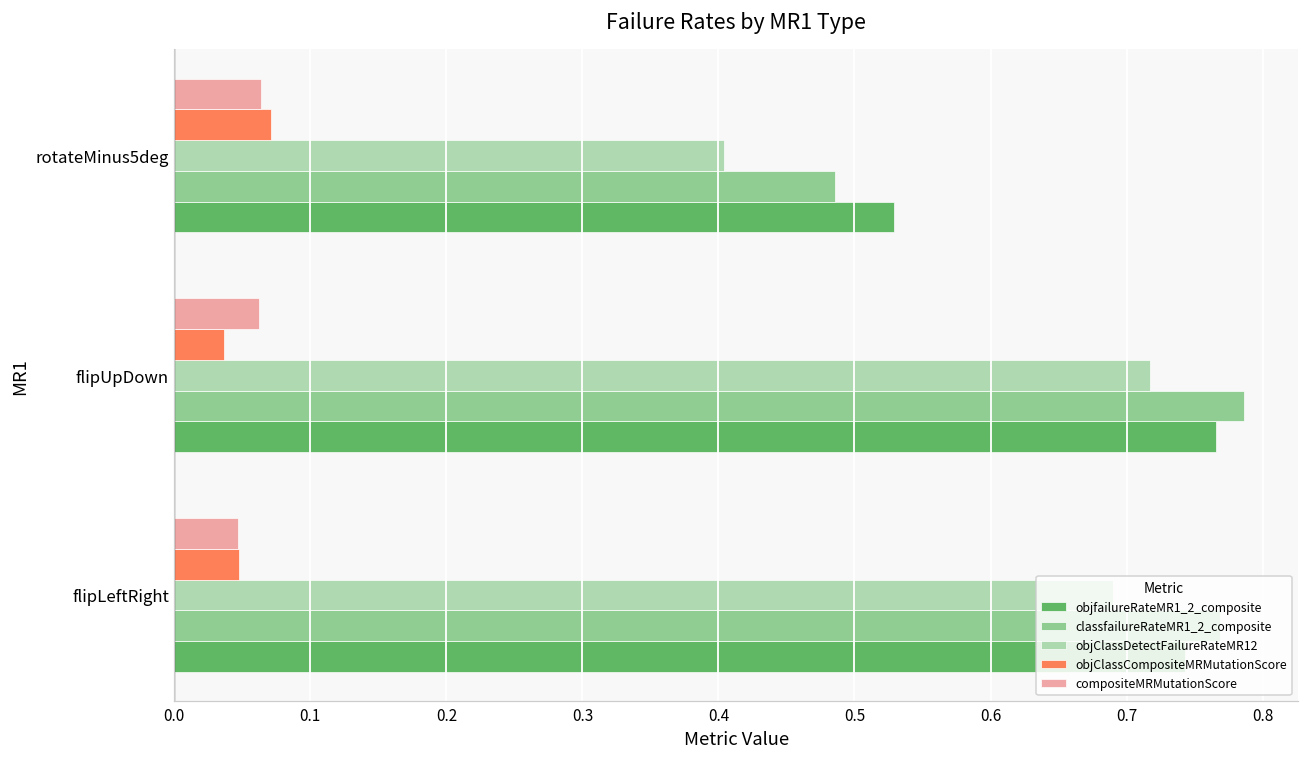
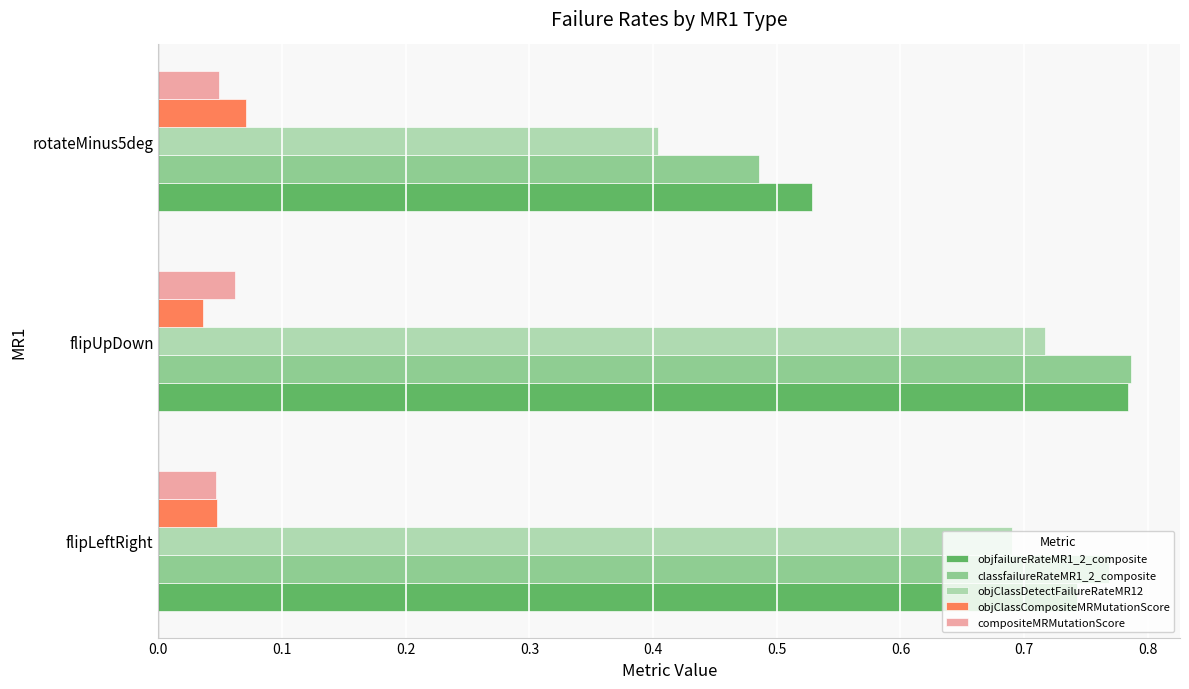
compositeMRMutationScore, rotateMinus5deg: 0.064 -> 0.049
objfailureRateMR1_2_composite, flipUpDown: 0.766 -> 0.784
